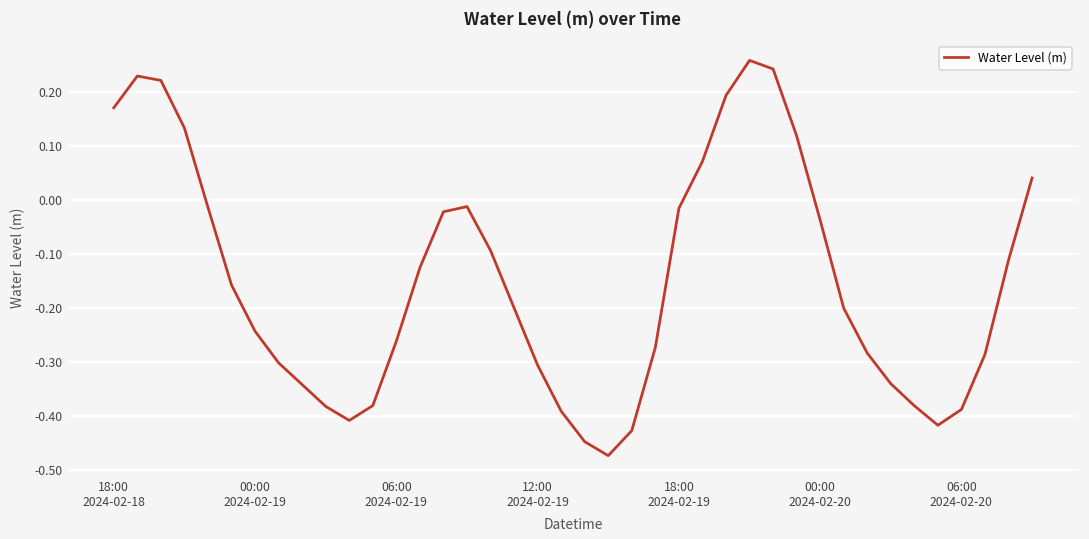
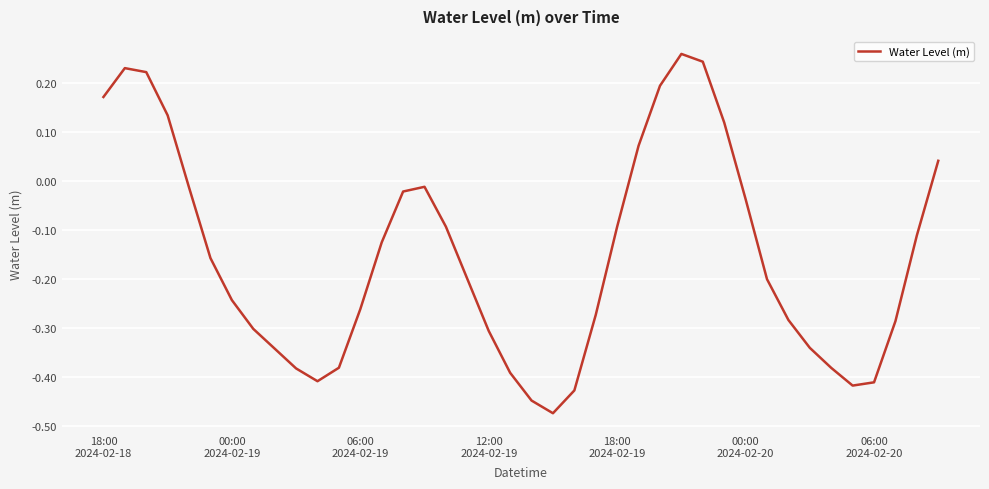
18:00 2024-02-19: -0.02 -> -0.09
06:00 2024-02-20: -0.39 -> -0.41
